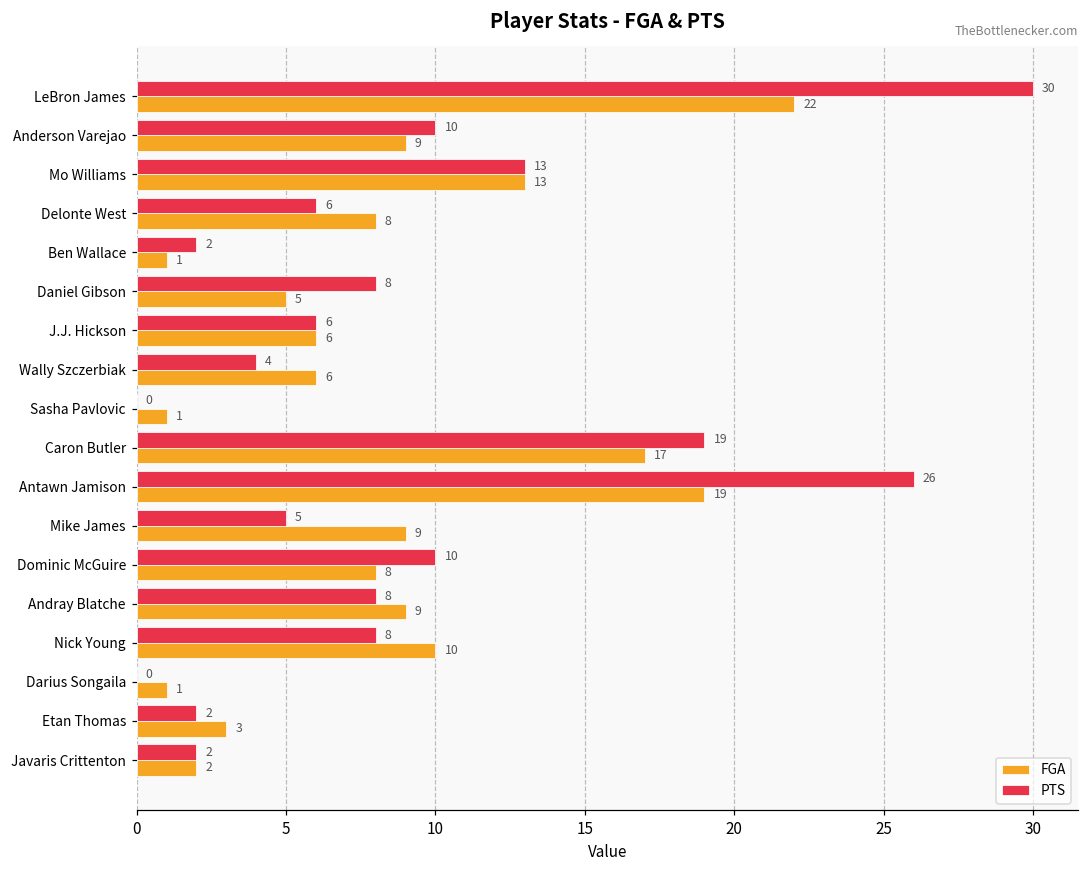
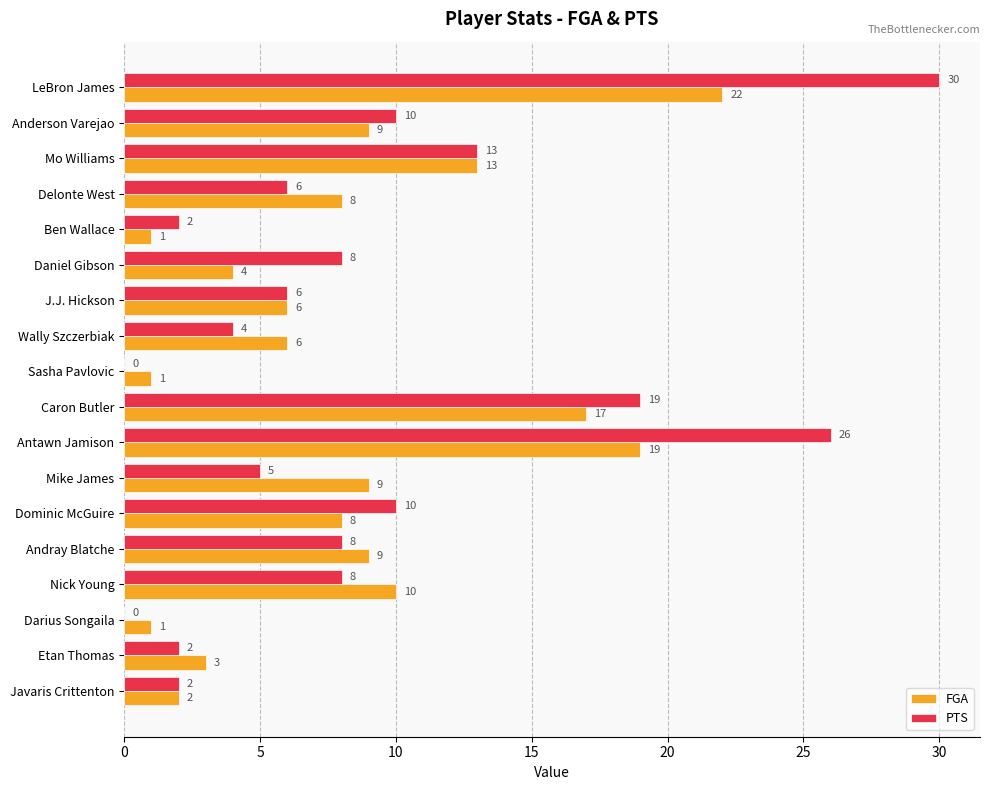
FGA, Daniel Gibson: 5 -> 4
